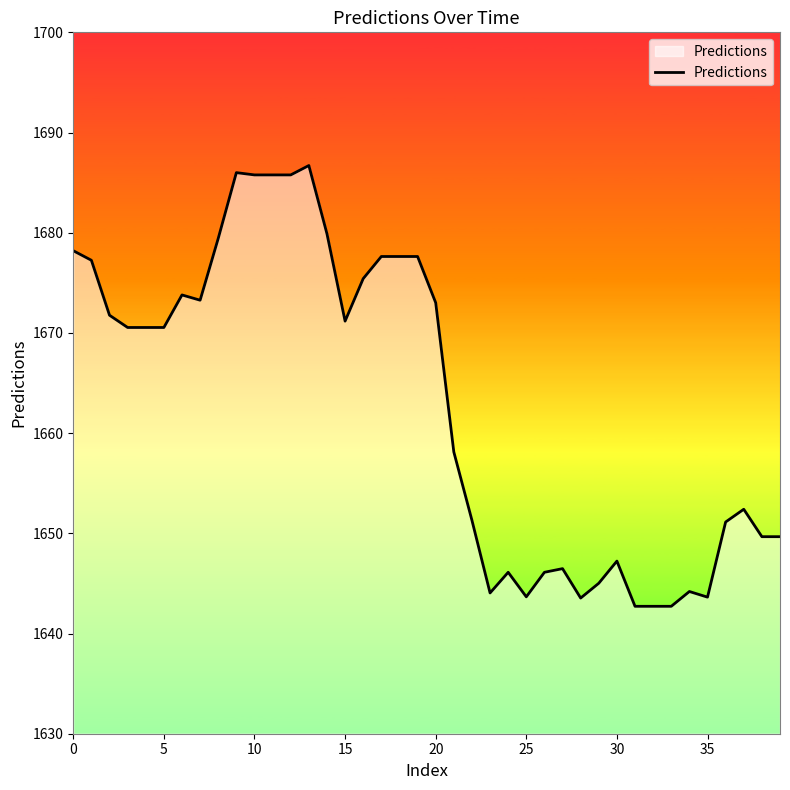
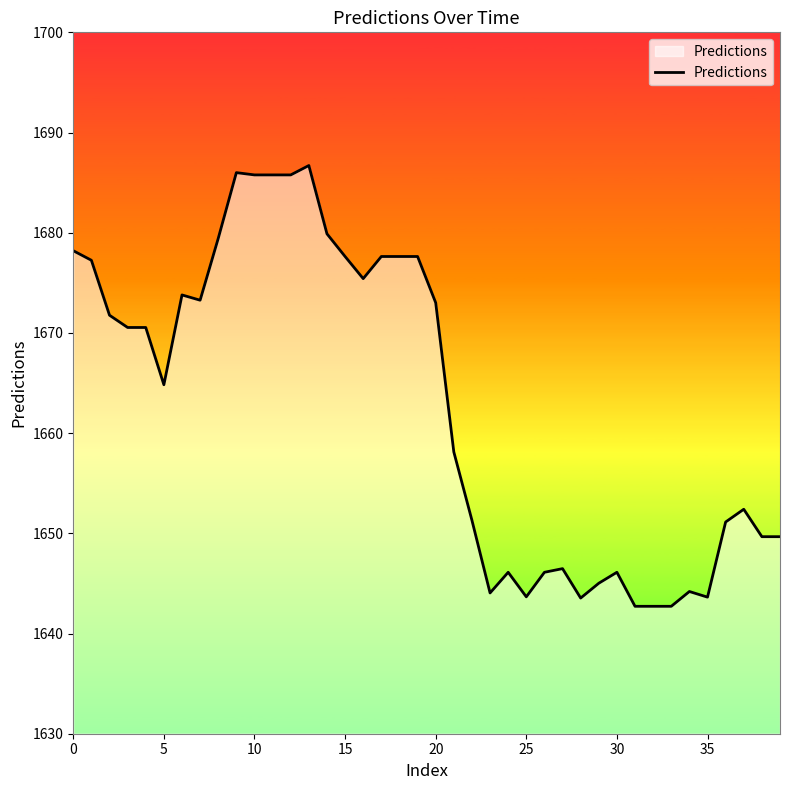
5: 1670.5 -> 1664.8
15: 1671.2 -> 1677.6
30: 1647.2 -> 1646.1
